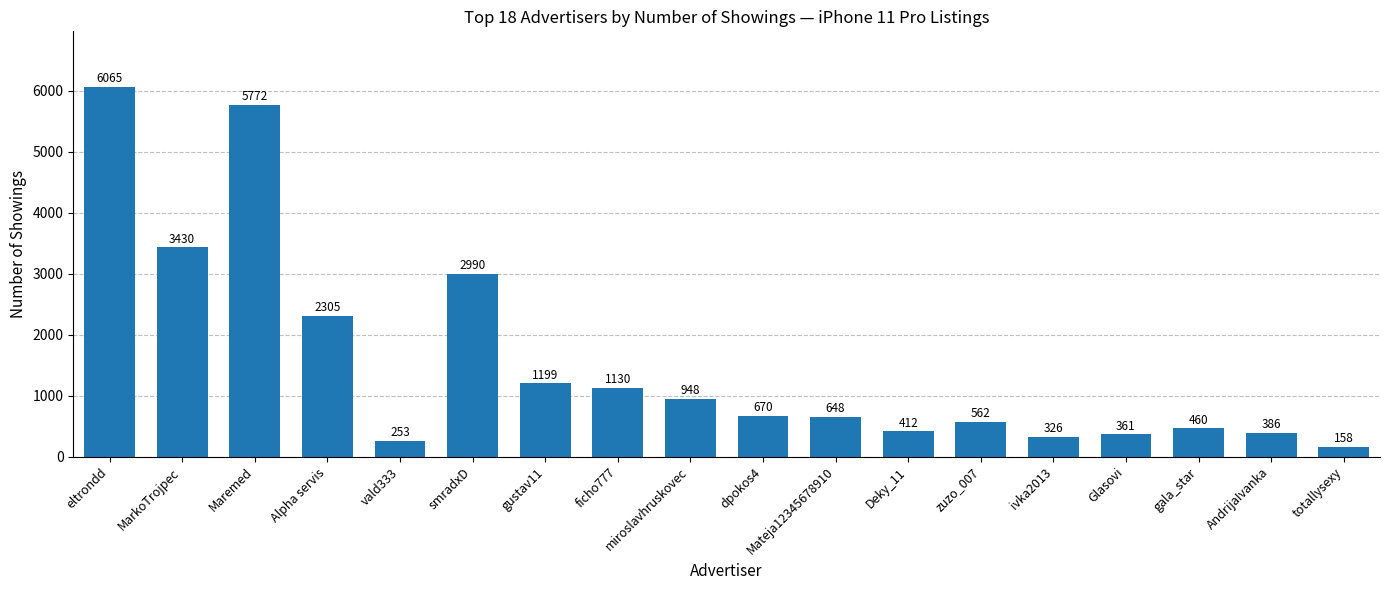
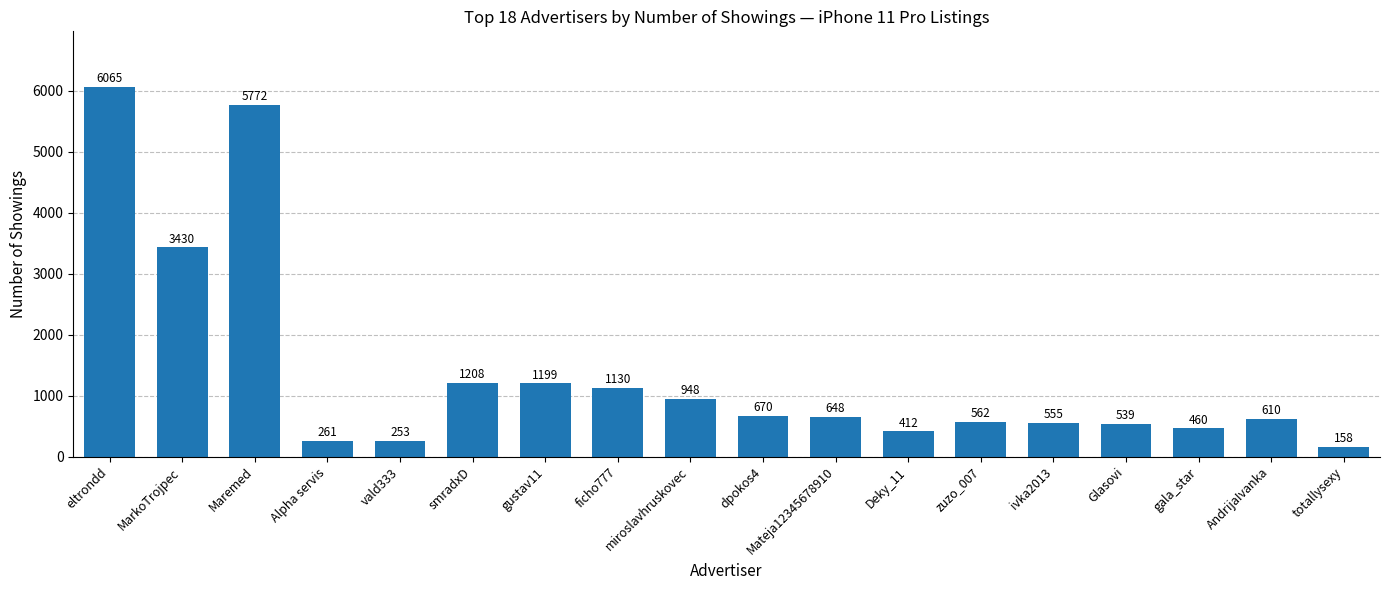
Alpha servis: 2305 -> 261
smradxD: 2990 -> 1208
ivka2013: 326 -> 555
Glasovi: 361 -> 539
AndrijaIvanka: 386 -> 610
